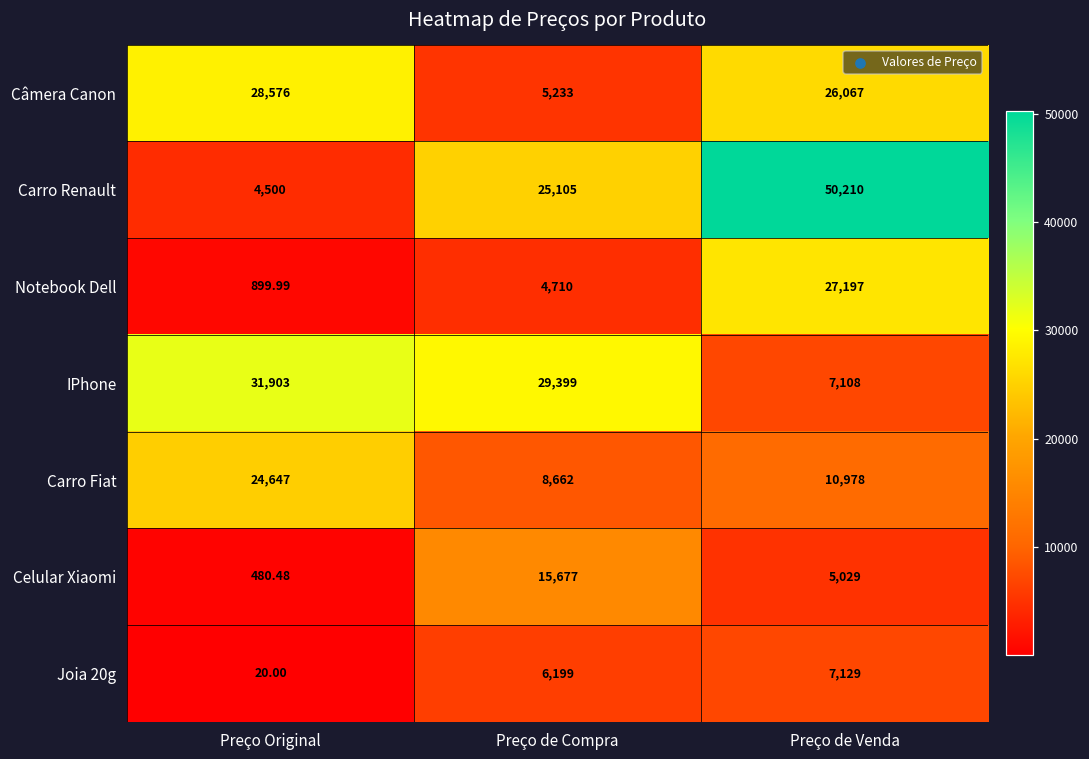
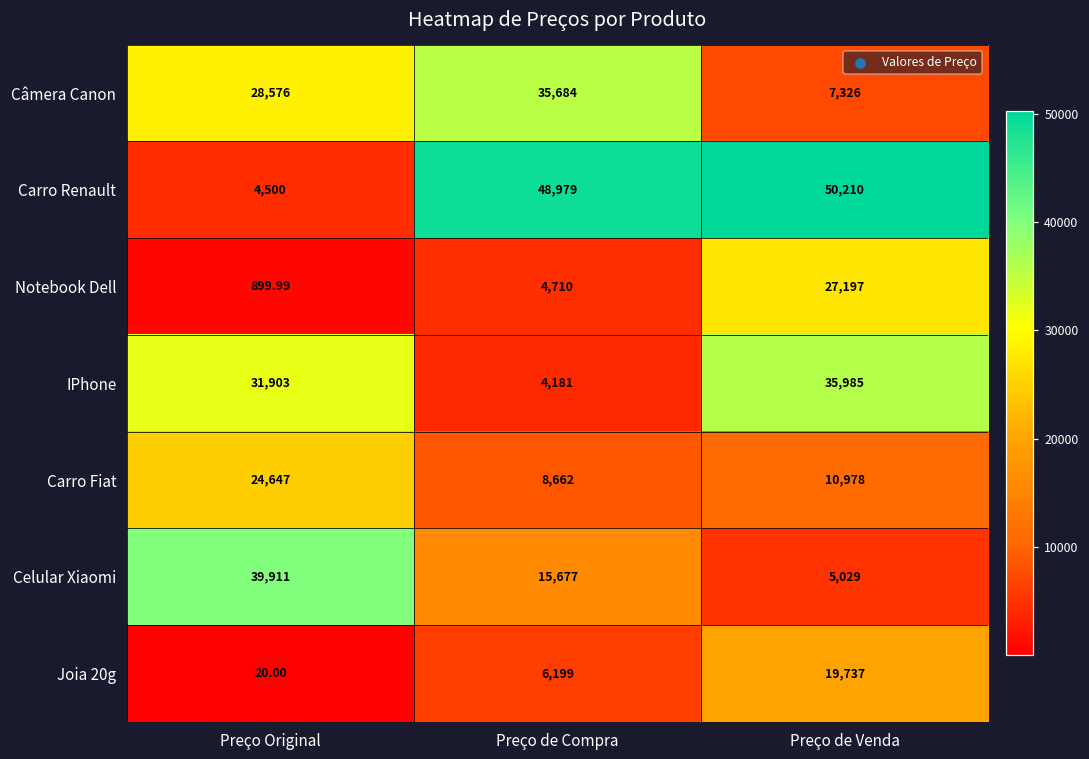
Câmera Canon, Preço de Compra: 5,233 -> 35,684
Câmera Canon, Preço de Venda: 26,067 -> 7,326
Carro Renault, Preço de Compra: 25,105 -> 48,979
IPhone, Preço de Compra: 29,399 -> 4,181
IPhone, Preço de Venda: 7,108 -> 35,985
Celular Xiaomi, Preço Original: 480.48 -> 39,911
Joia 20g, Preço de Venda: 7,129 -> 19,737
